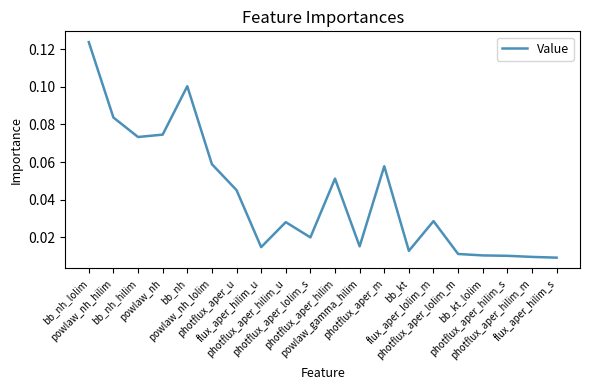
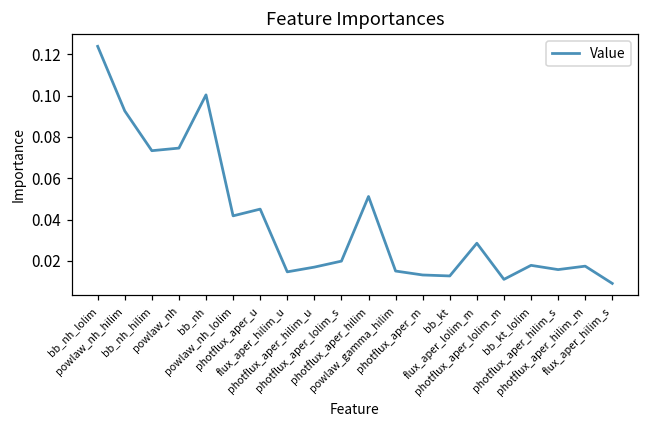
powlaw_nh_hilim: 0.084 -> 0.093
powlaw_nh_lolim: 0.059 -> 0.042
photflux_aper_hilim_u: 0.028 -> 0.017
photflux_aper_m: 0.058 -> 0.013
bb_kt_lolim: 0.010 -> 0.018
photflux_aper_hilim_s: 0.010 -> 0.016
photflux_aper_hilim_m: 0.009 -> 0.017
